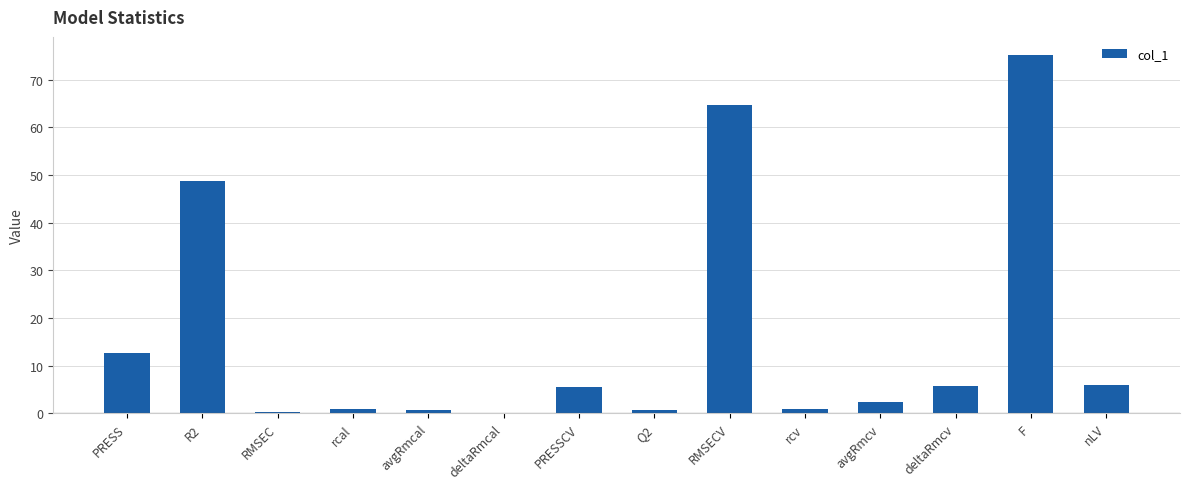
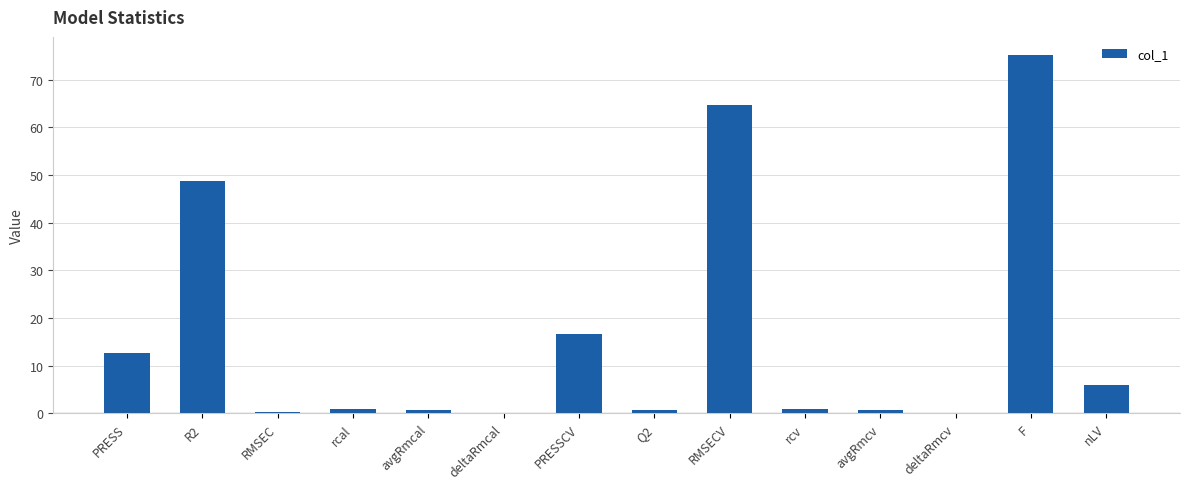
PRESSCV: 5 -> 17
avgRmcv: 2 -> 1
deltaRmcv: 6 -> 0
